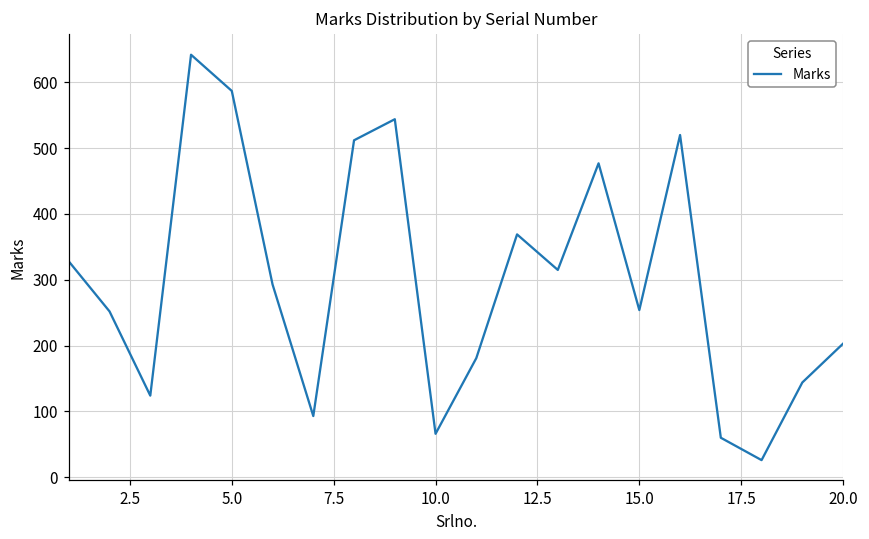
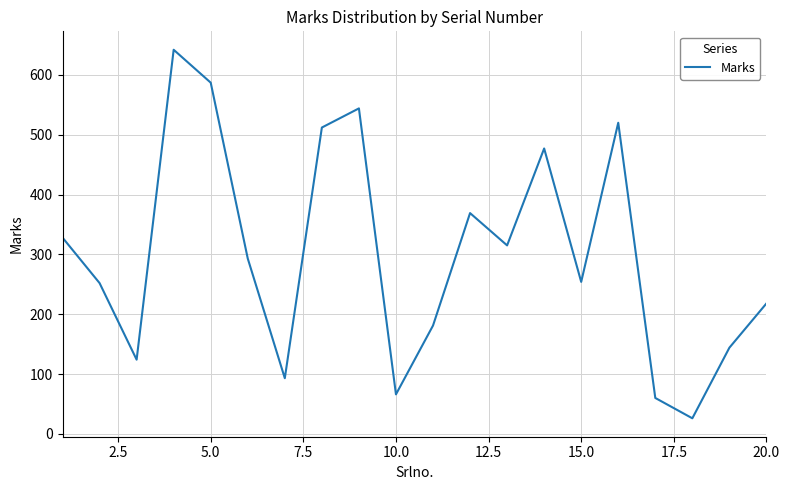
20.0: 200 -> 220
